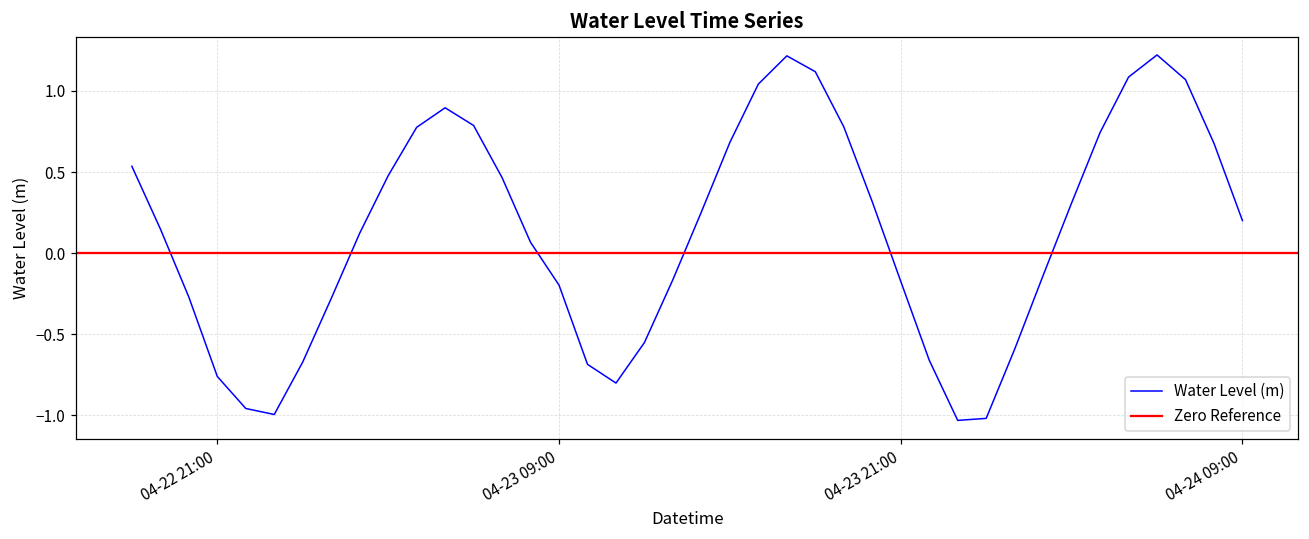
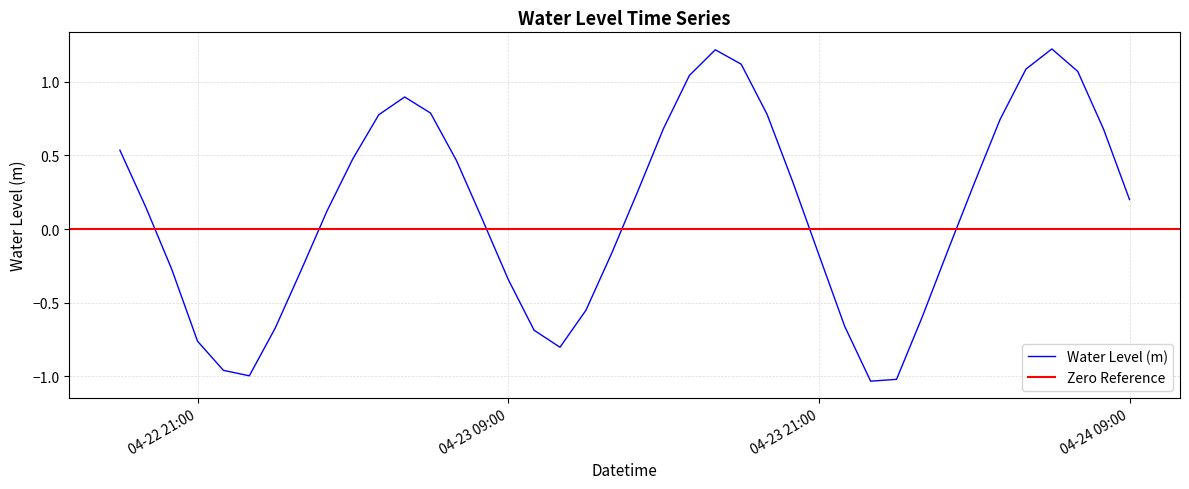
04-23 09:00: -0.20 -> -0.34
